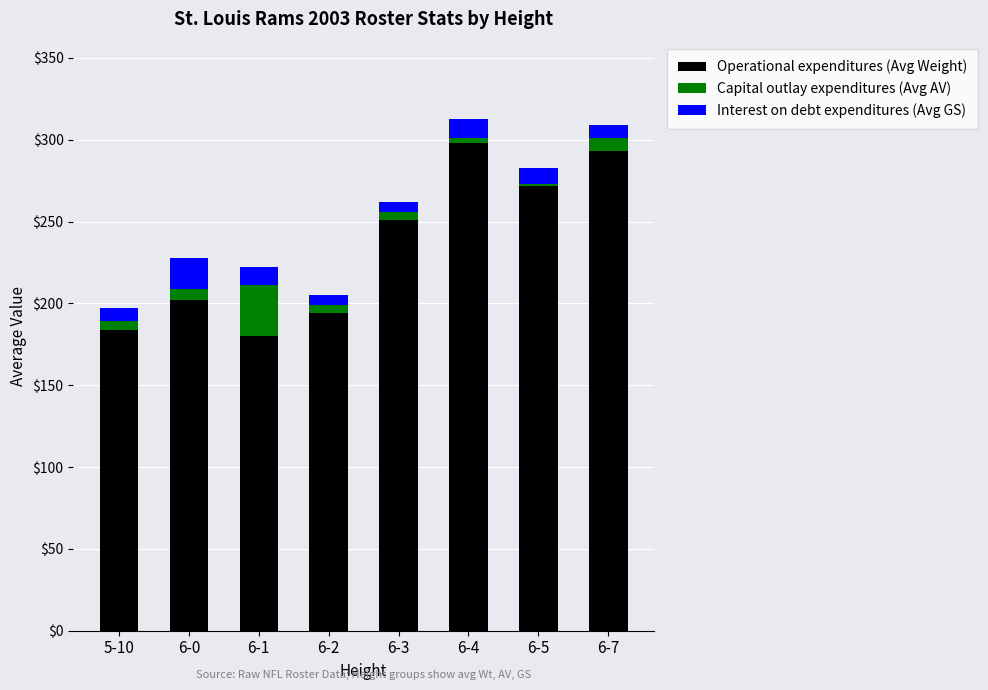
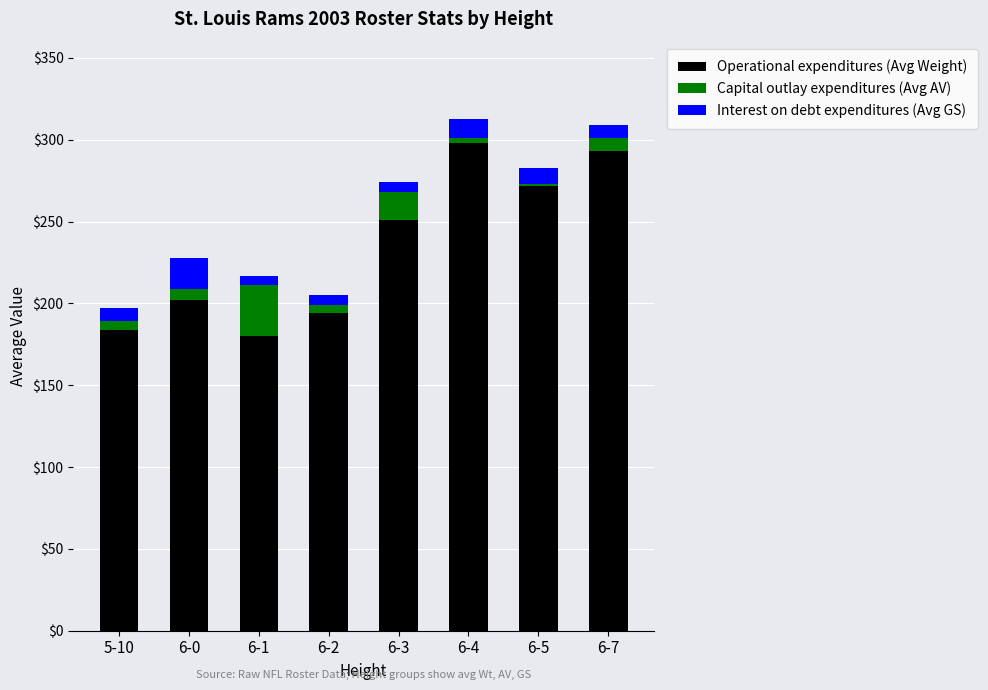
Interest on debt expenditures (Avg GS), 6-1: $11 -> $6
Capital outlay expenditures (Avg AV), 6-3: $5 -> $17
